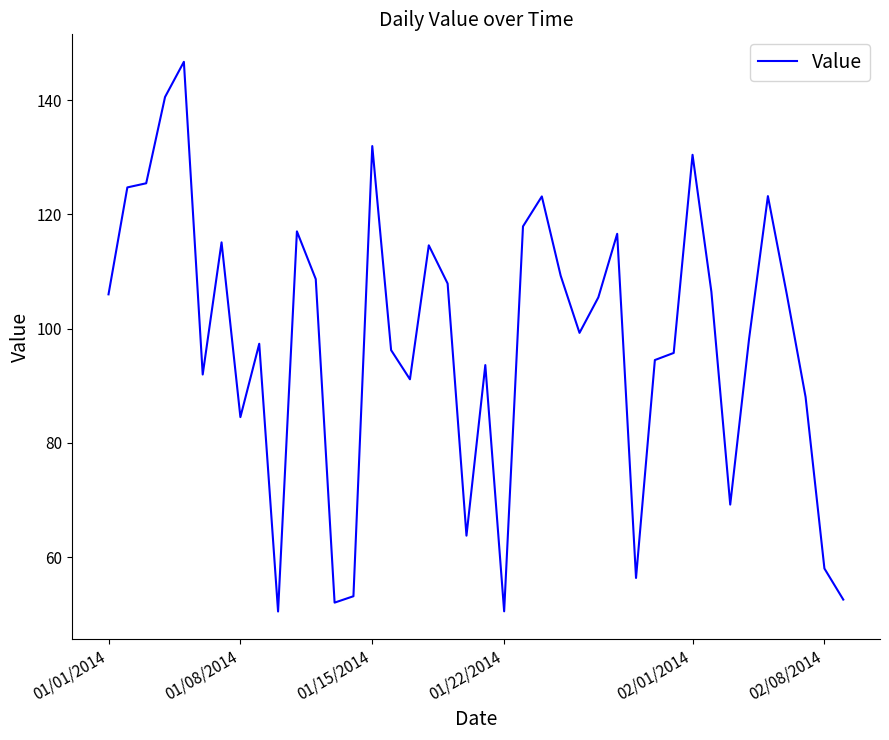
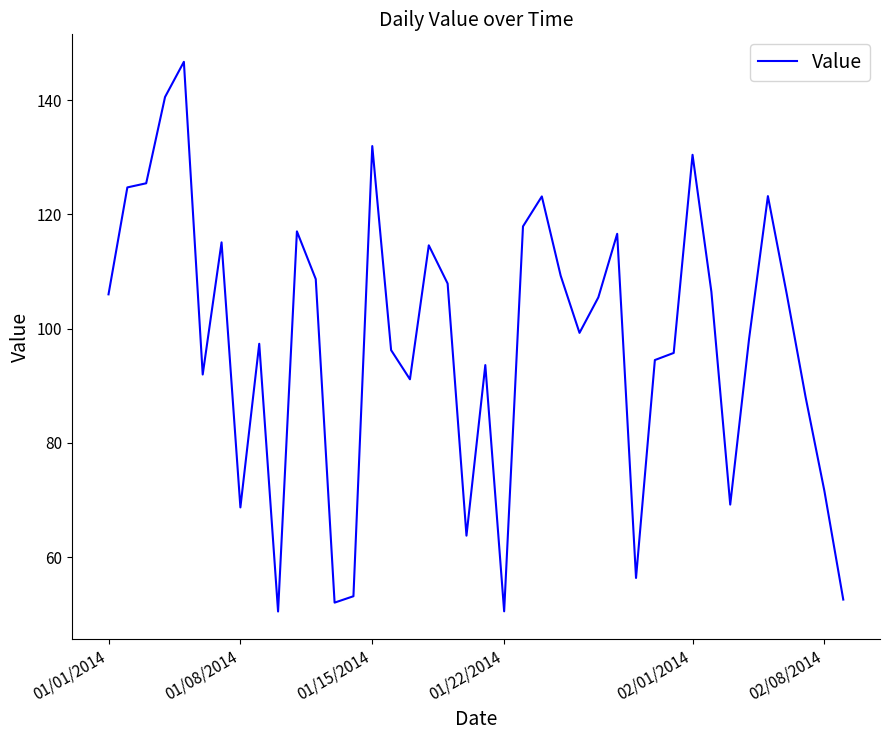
01/08/2014: 85 -> 69
02/08/2014: 58 -> 72
